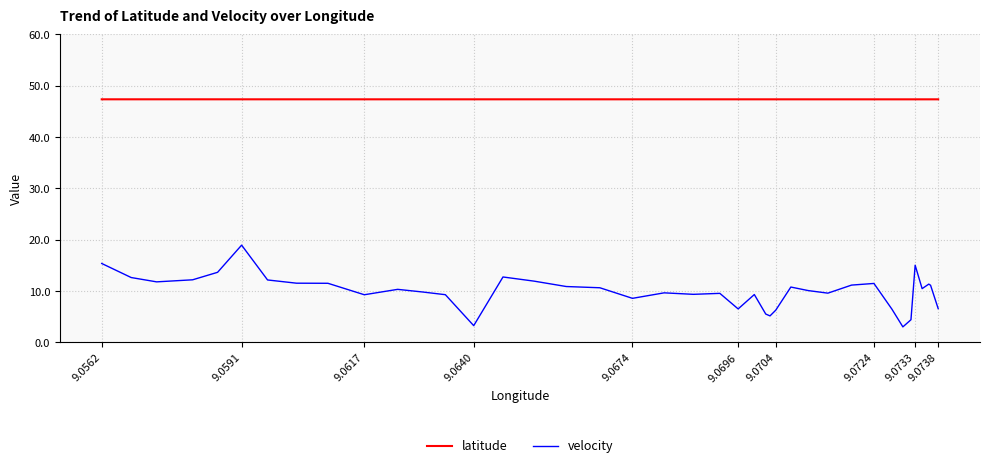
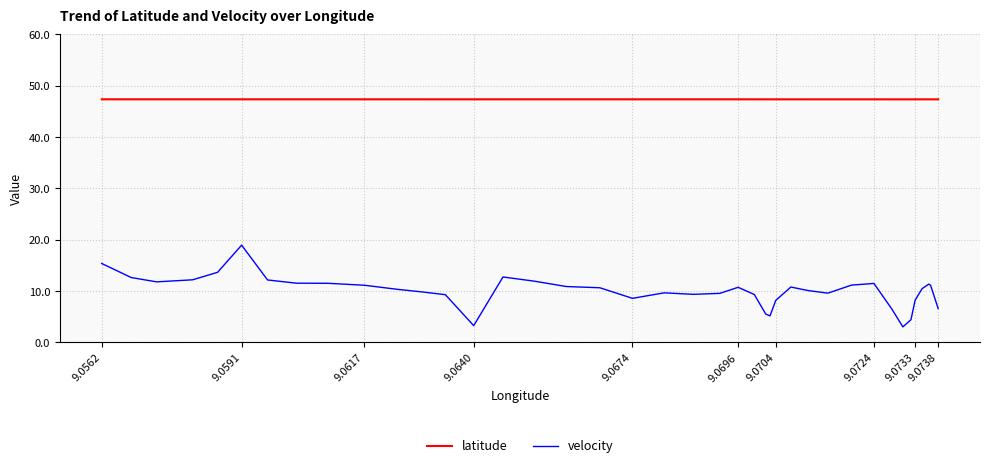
velocity, 9.0617: 9 -> 11
velocity, 9.0696: 7 -> 11
velocity, 9.0704: 6 -> 8
velocity, 9.0733: 15 -> 8
